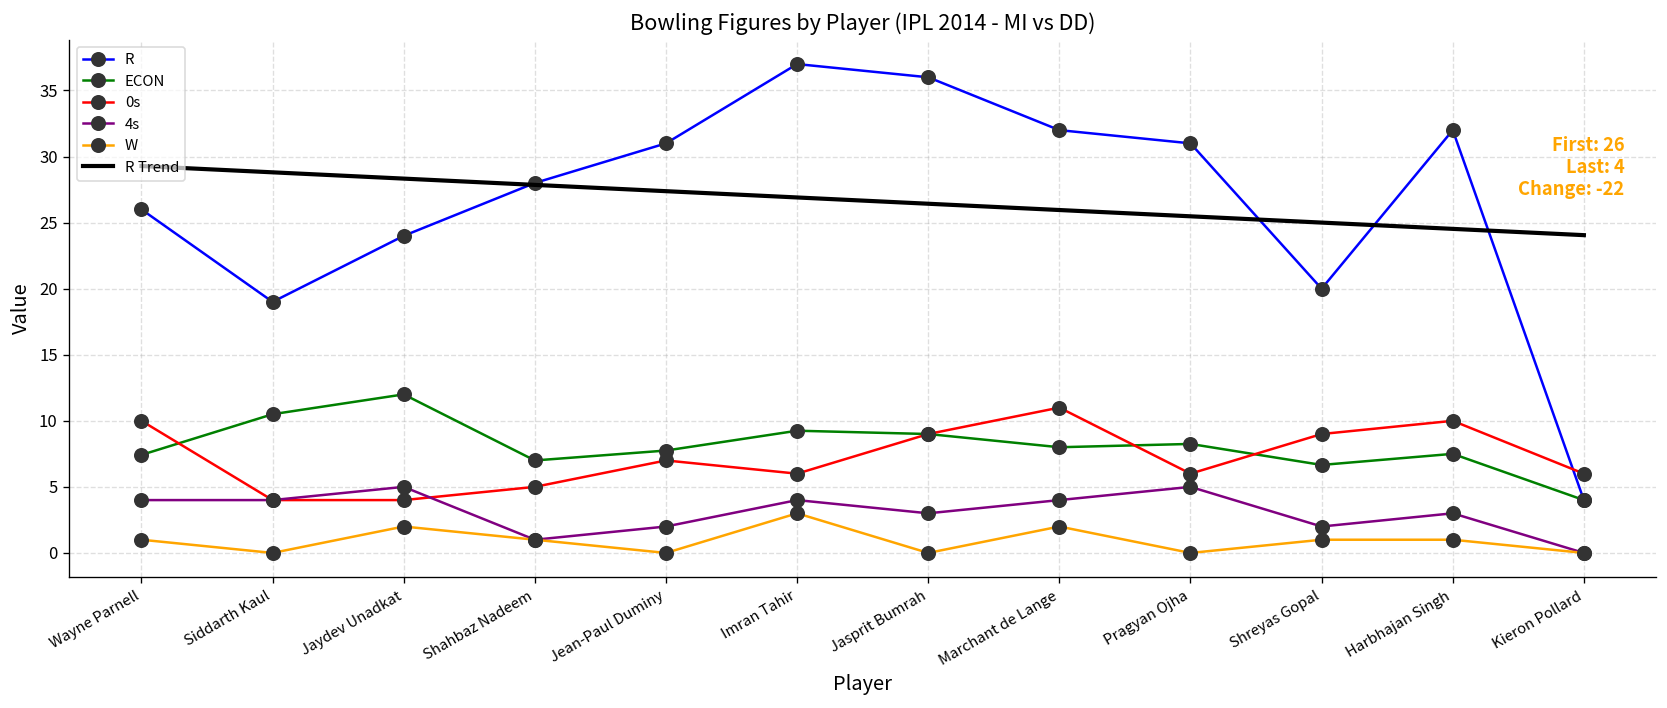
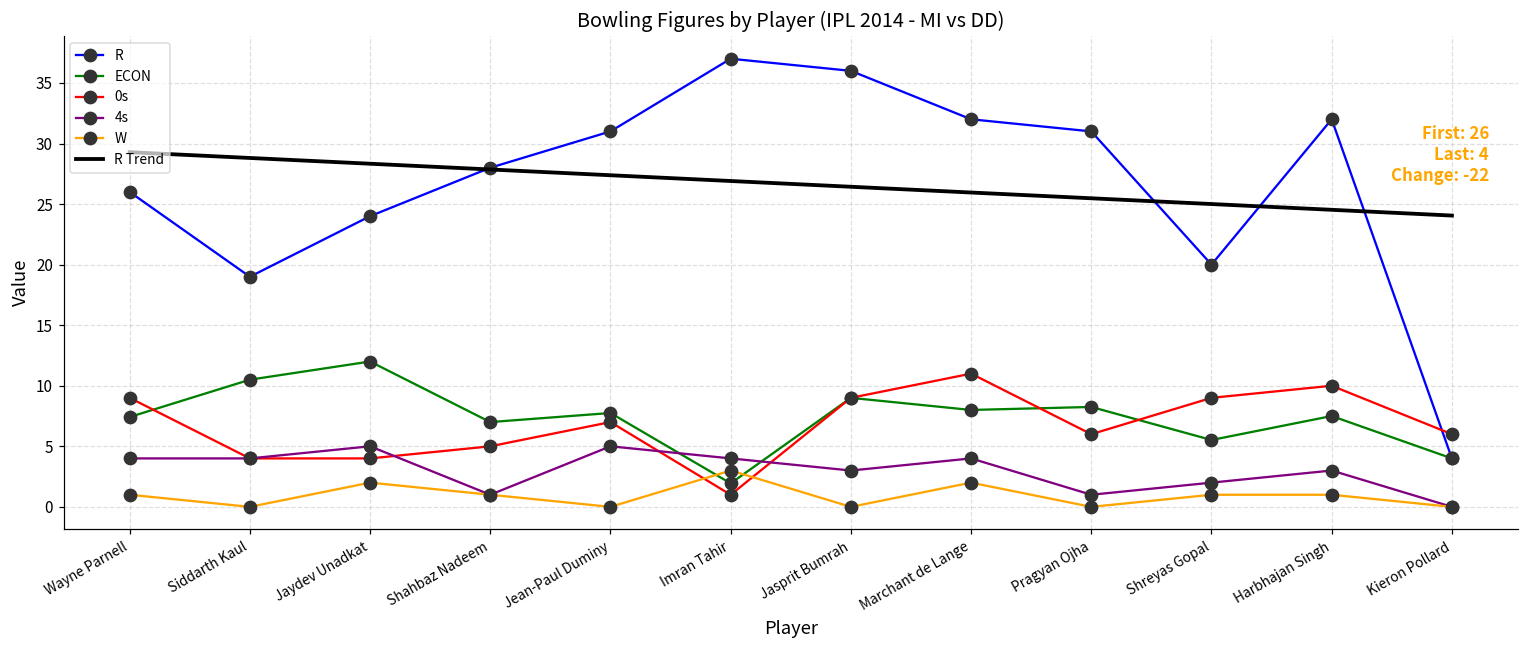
0s, Wayne Parnell: 10 -> 9
4s, Jean-Paul Duminy: 2 -> 5
ECON, Imran Tahir: 9.3 -> 1.9
0s, Imran Tahir: 6 -> 1
4s, Pragyan Ojha: 5 -> 1
ECON, Shreyas Gopal: 6.7 -> 5.5
